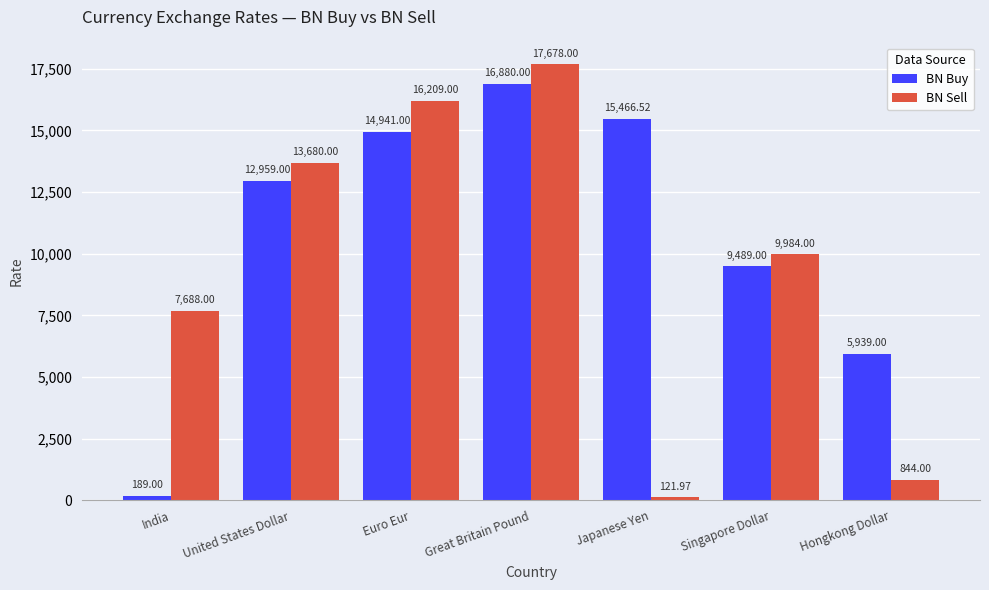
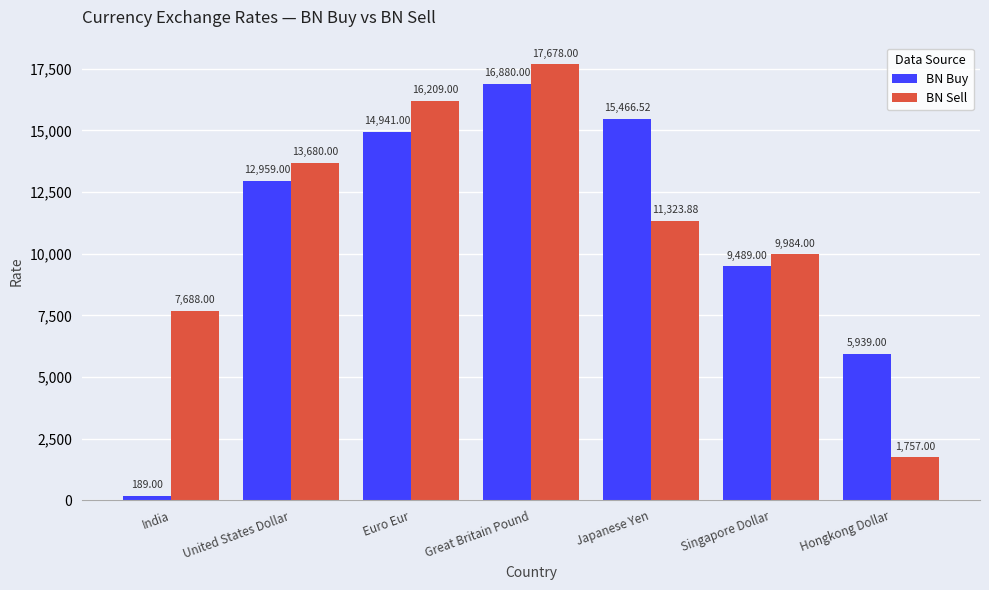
BN Sell, Japanese Yen: 121.97 -> 11,323.88
BN Sell, Hongkong Dollar: 844.00 -> 1,757.00
